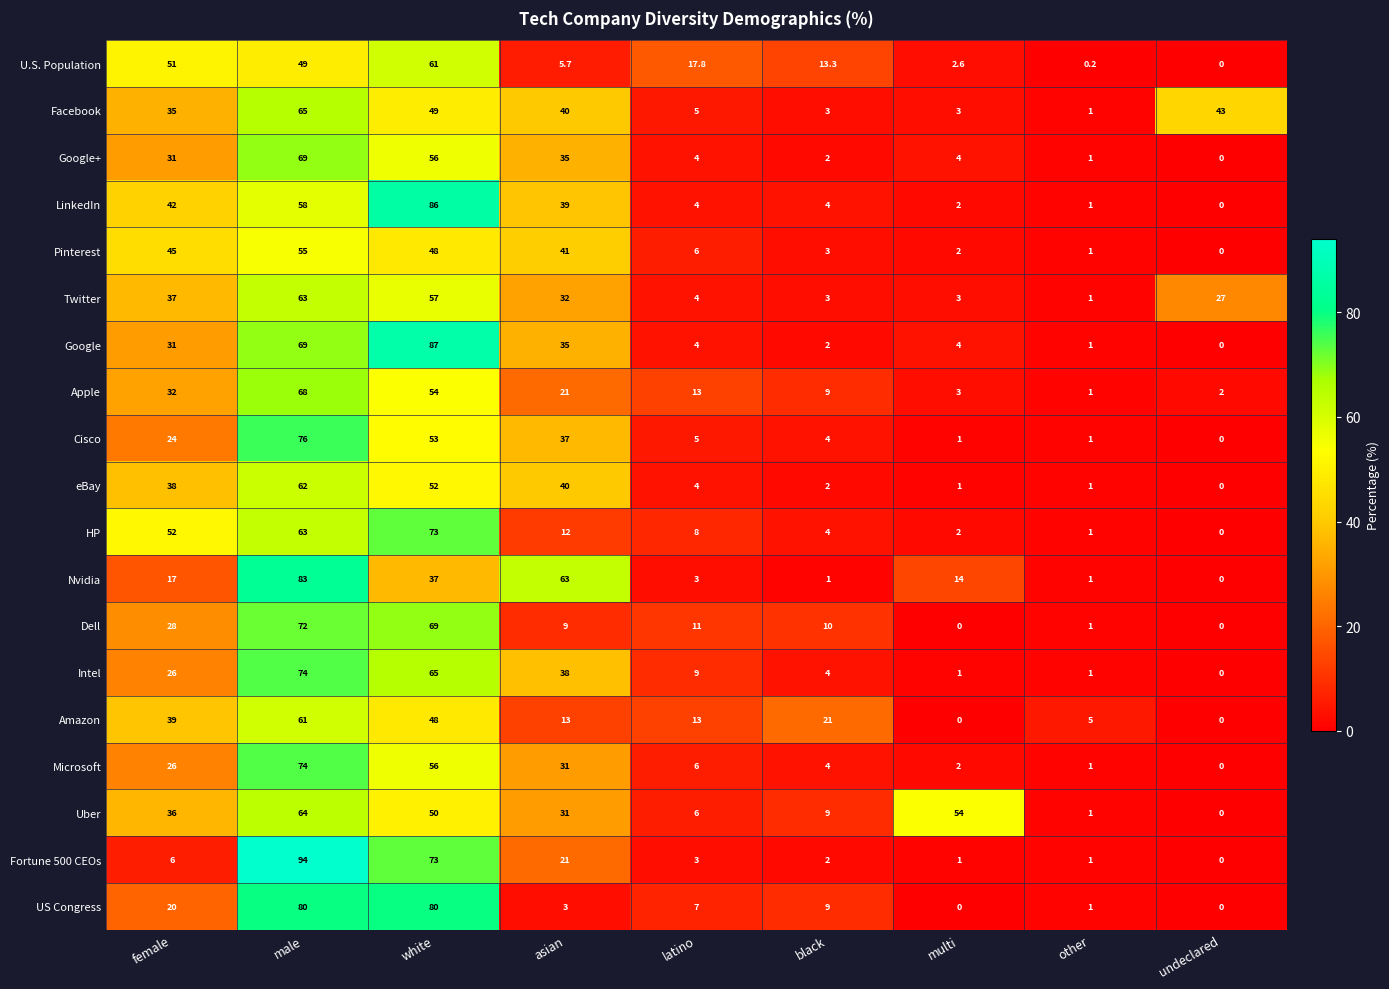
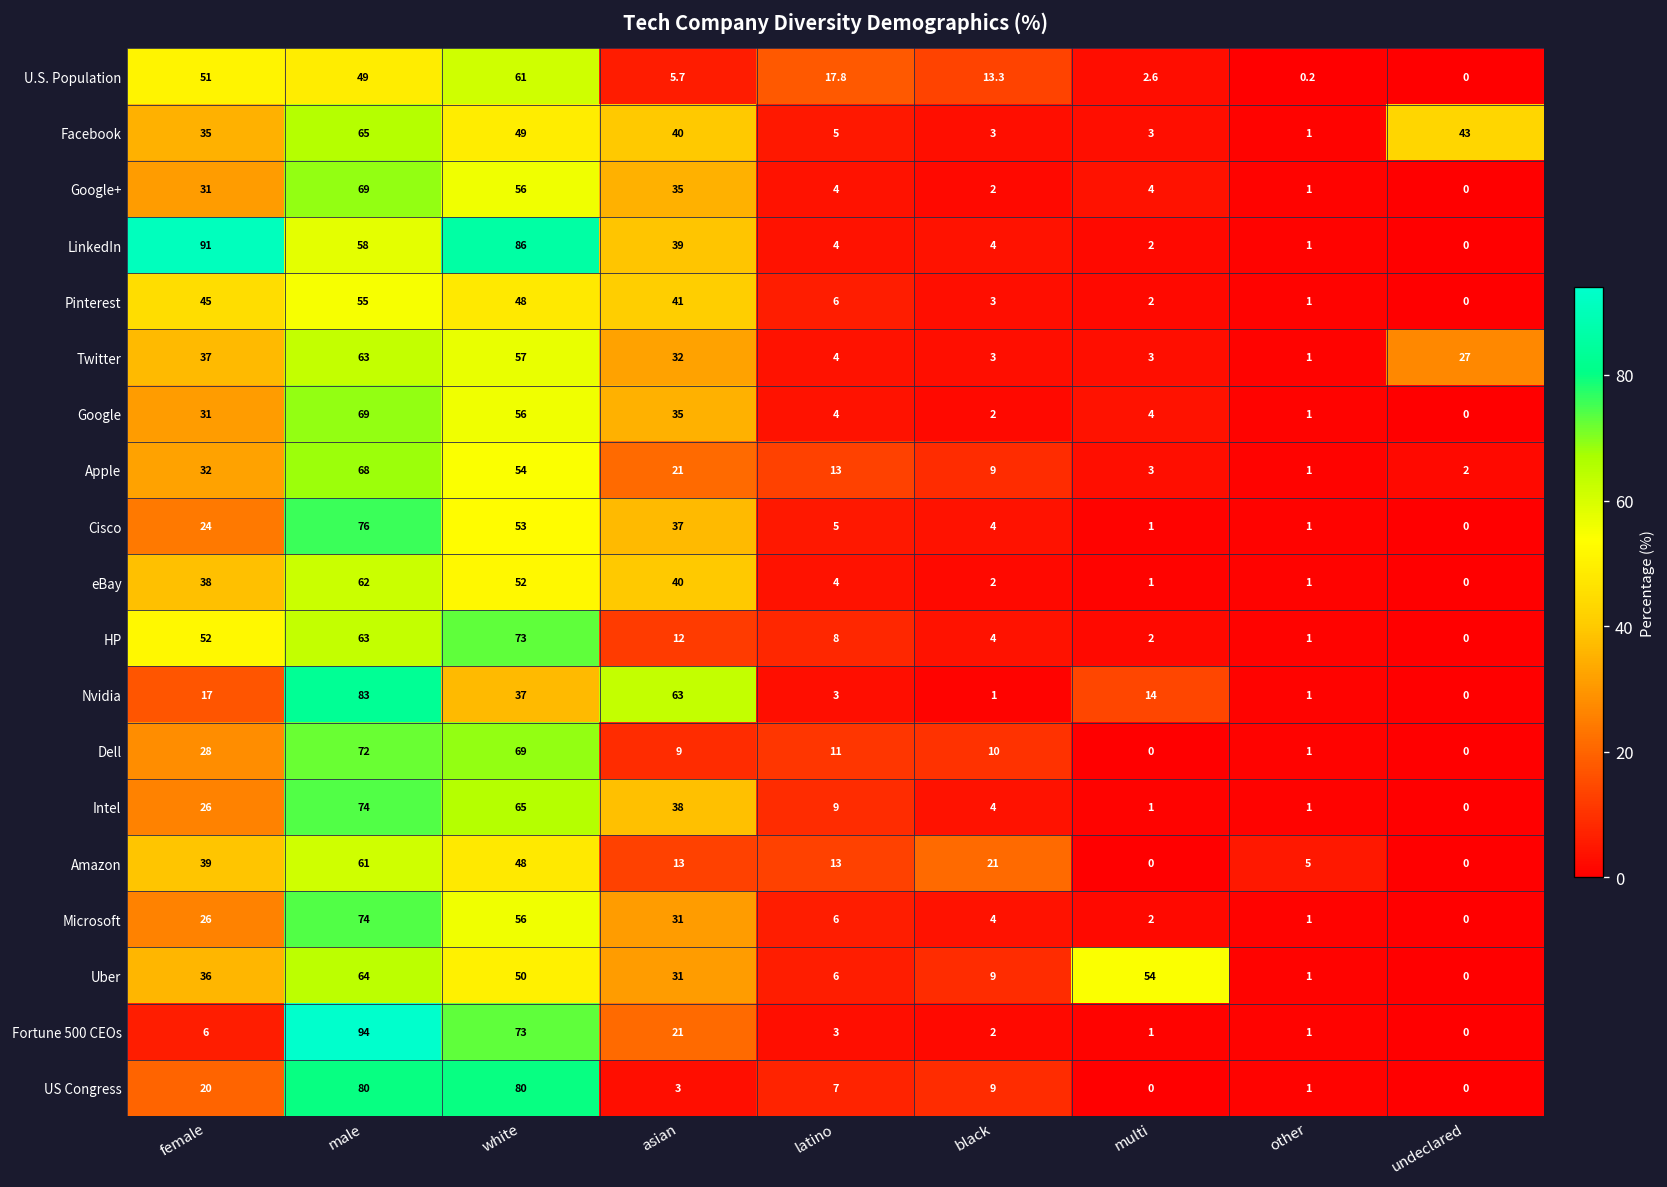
LinkedIn, female: 42 -> 91
Google, white: 87 -> 56
